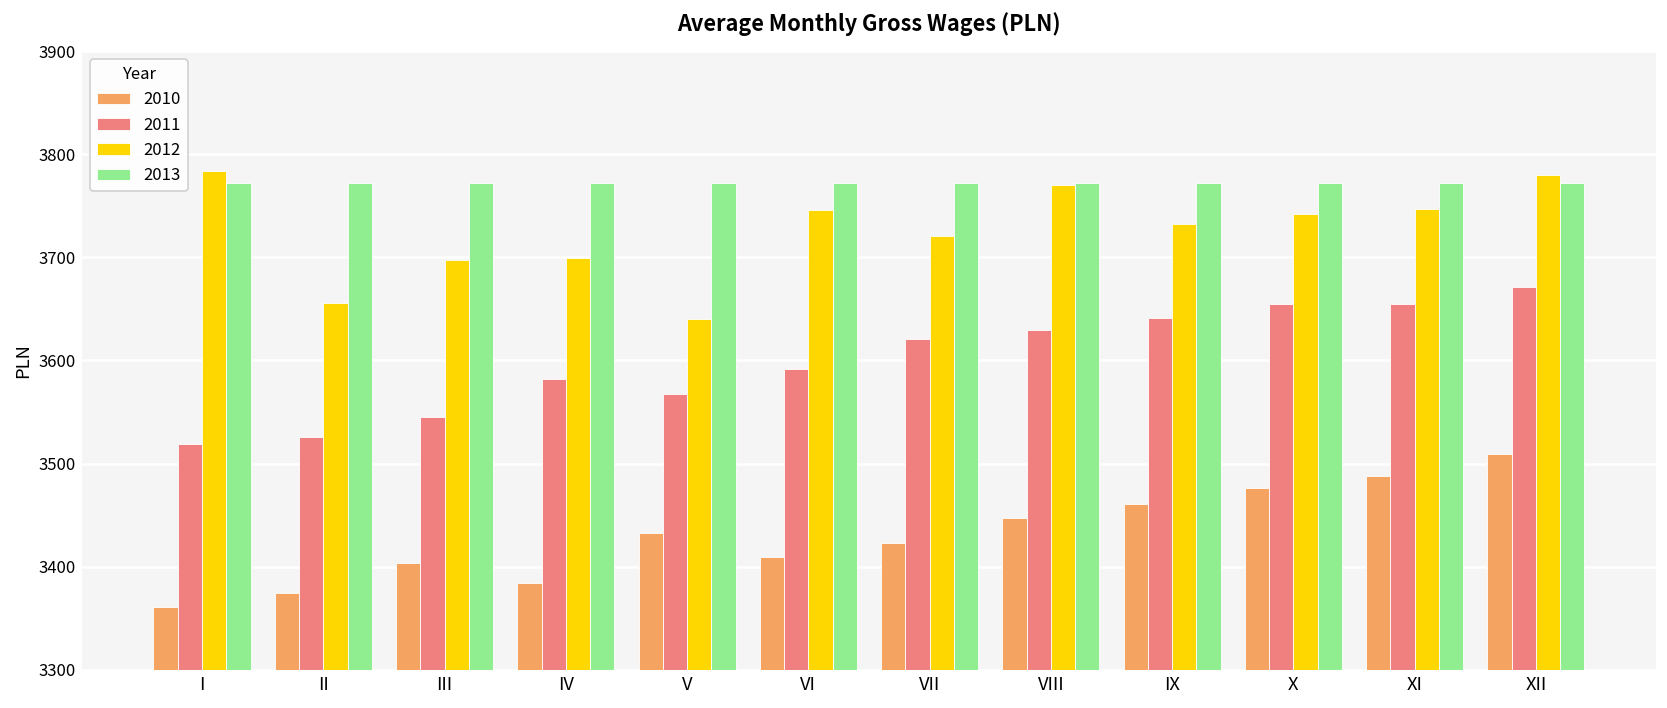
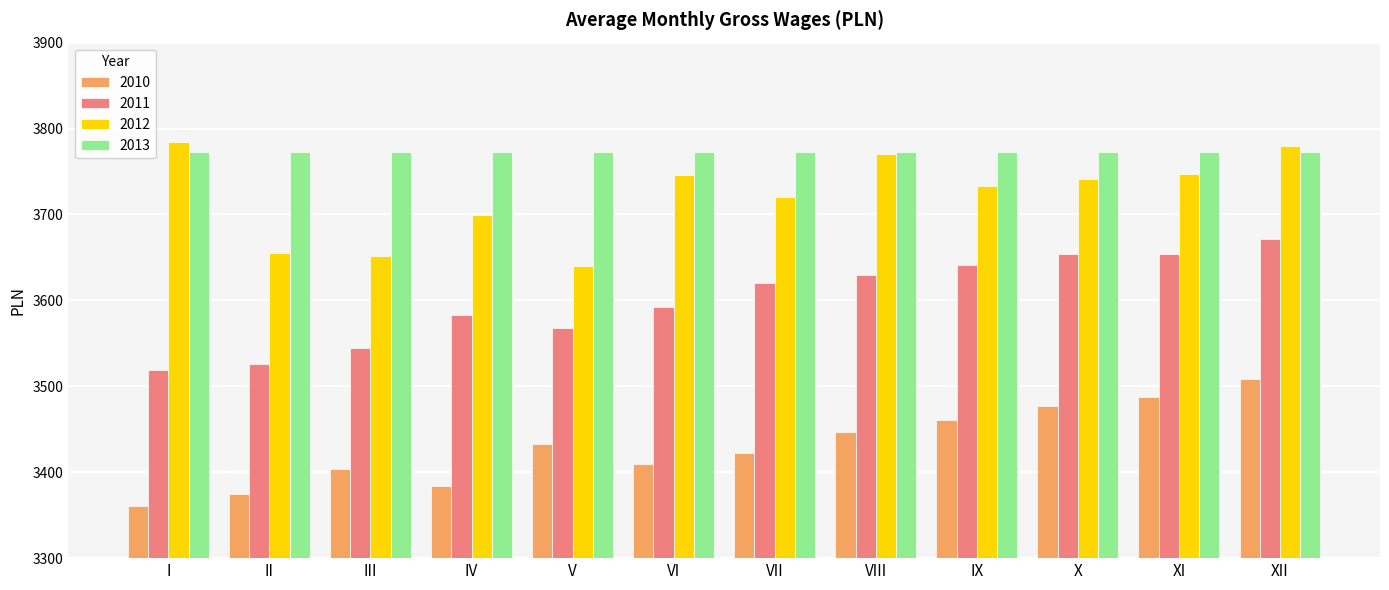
2012, III: 3700 -> 3650
